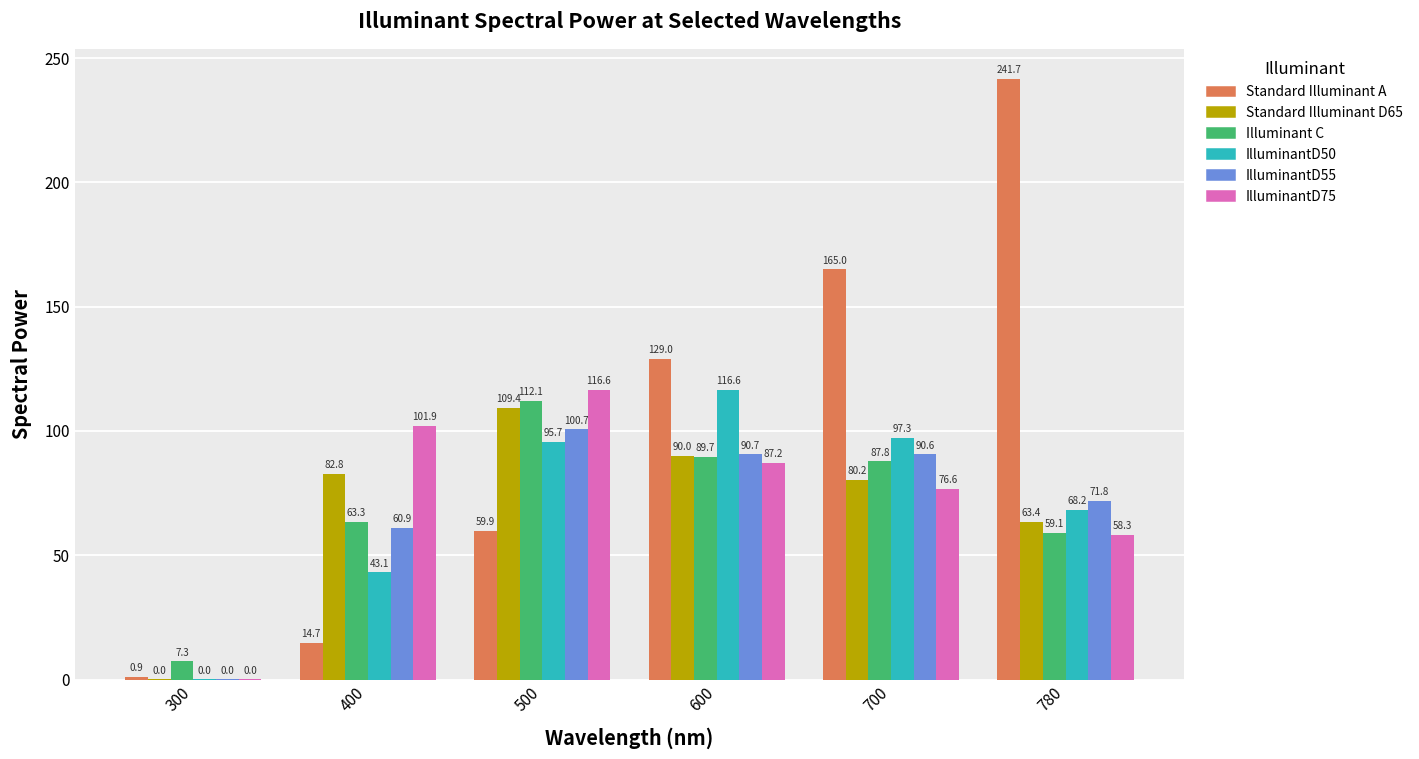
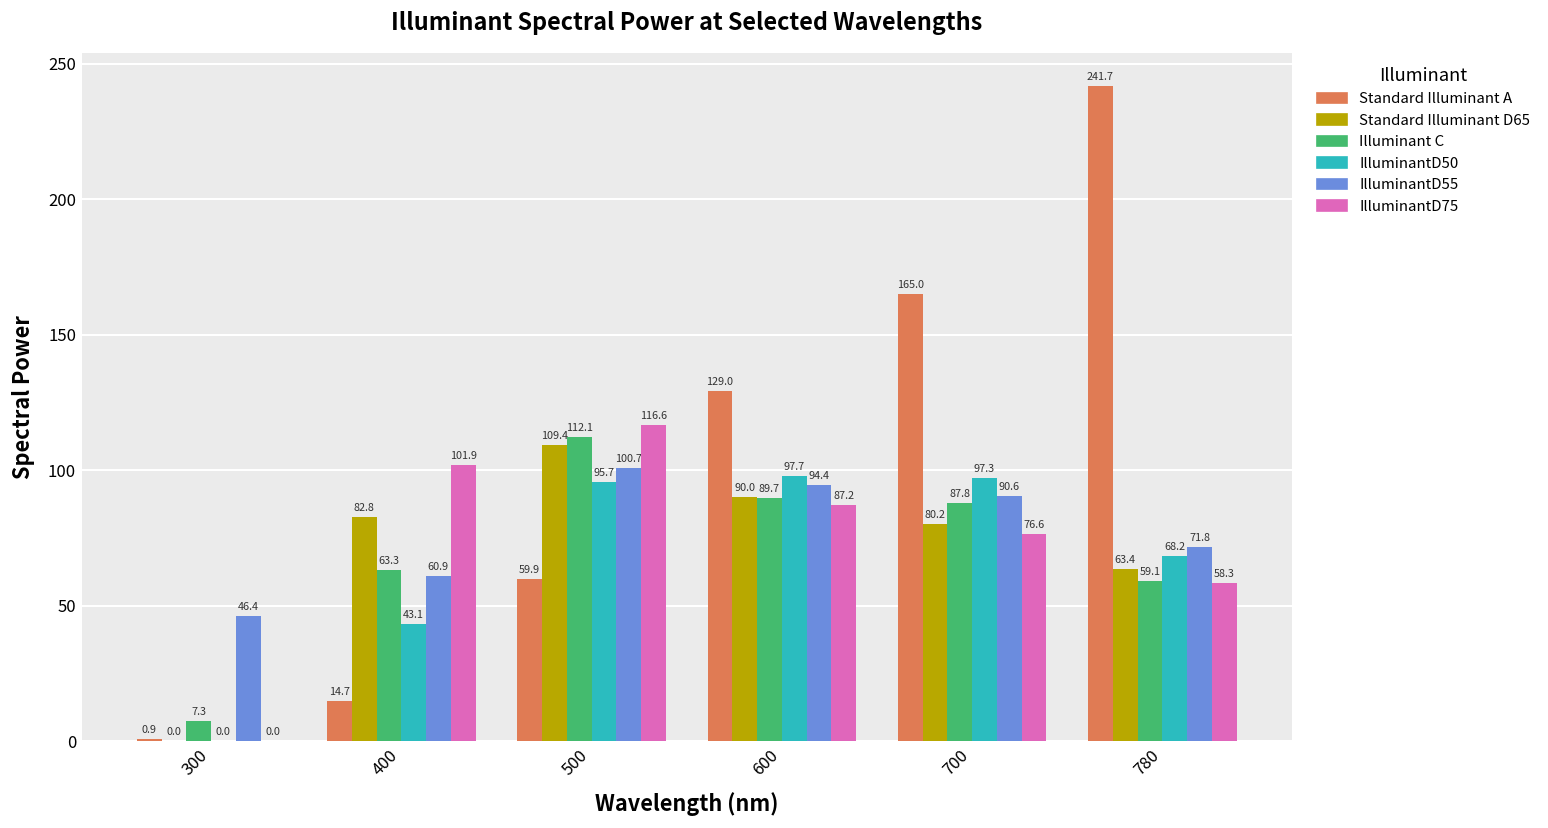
IlluminantD55, 300: 0.0 -> 46.4
IlluminantD50, 600: 116.6 -> 97.7
IlluminantD55, 600: 90.7 -> 94.4
